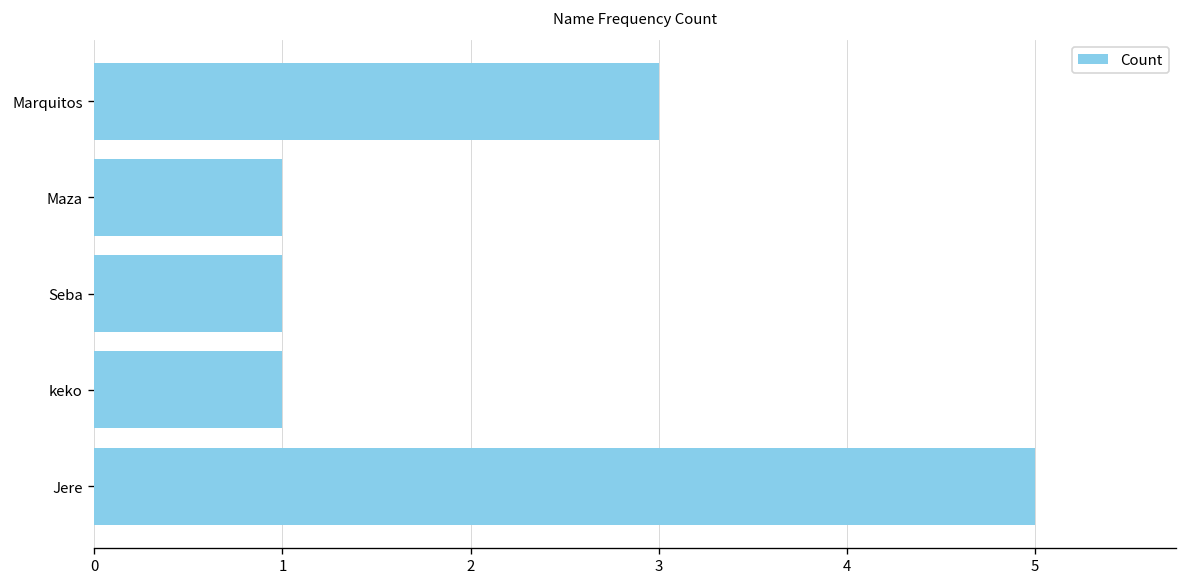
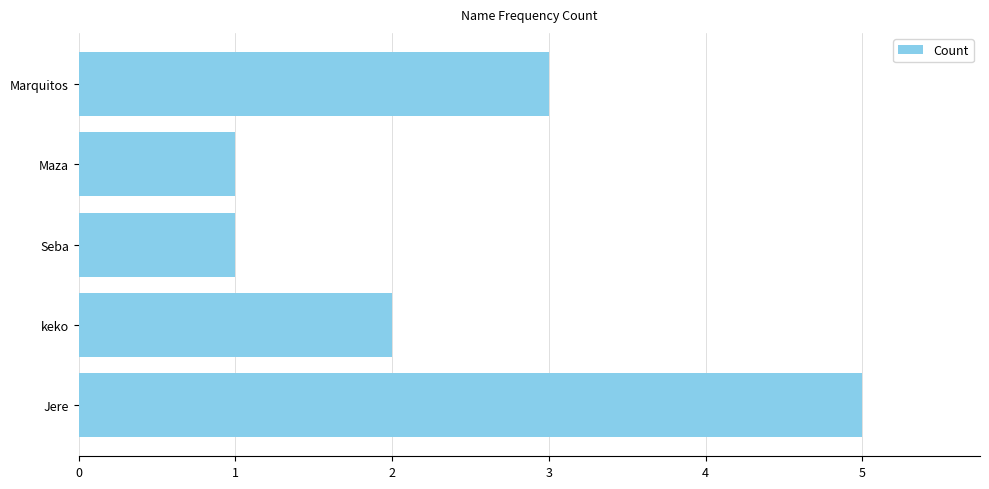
keko: 1 -> 2
